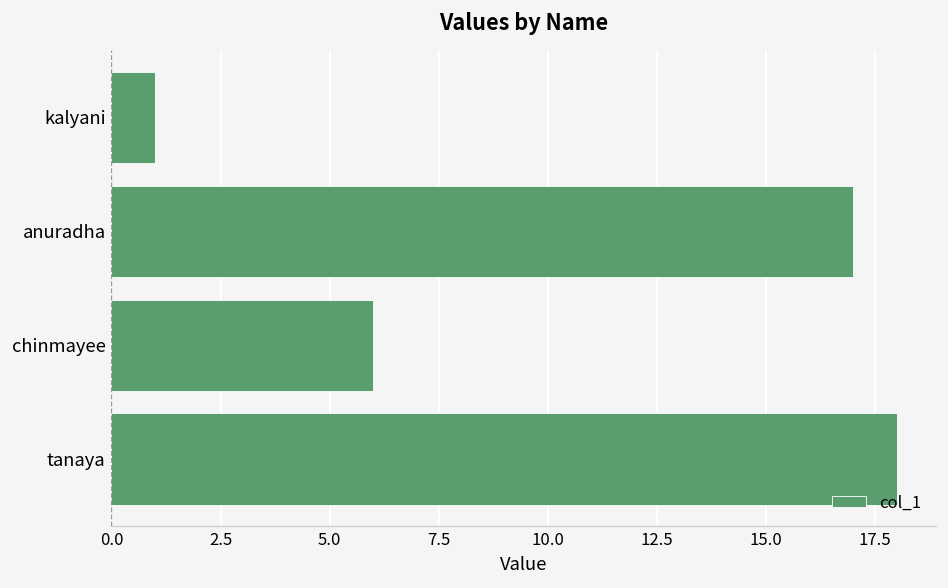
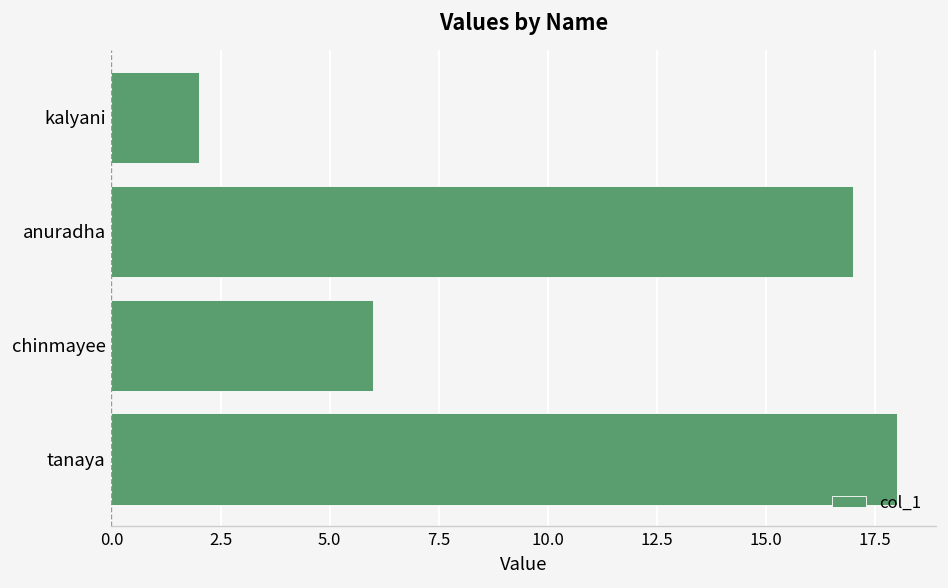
kalyani: 1 -> 2
